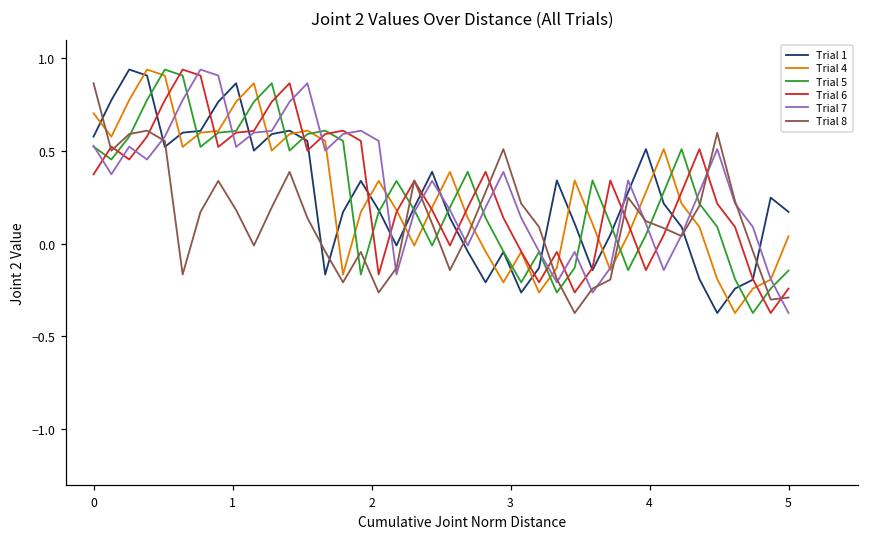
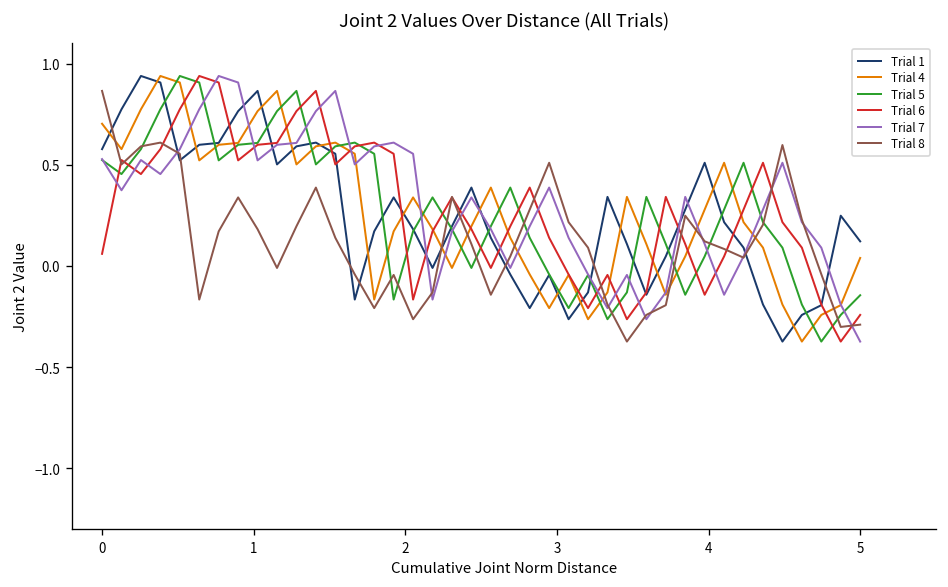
Trial 6, 0: 0.37 -> 0.06
Trial 1, 5: 0.17 -> 0.12
